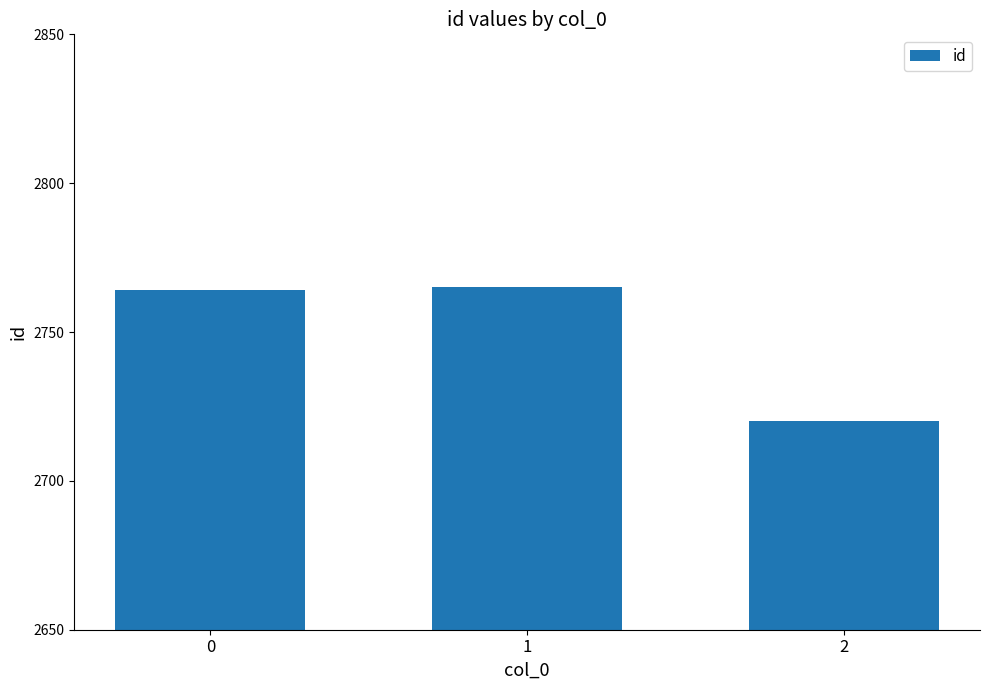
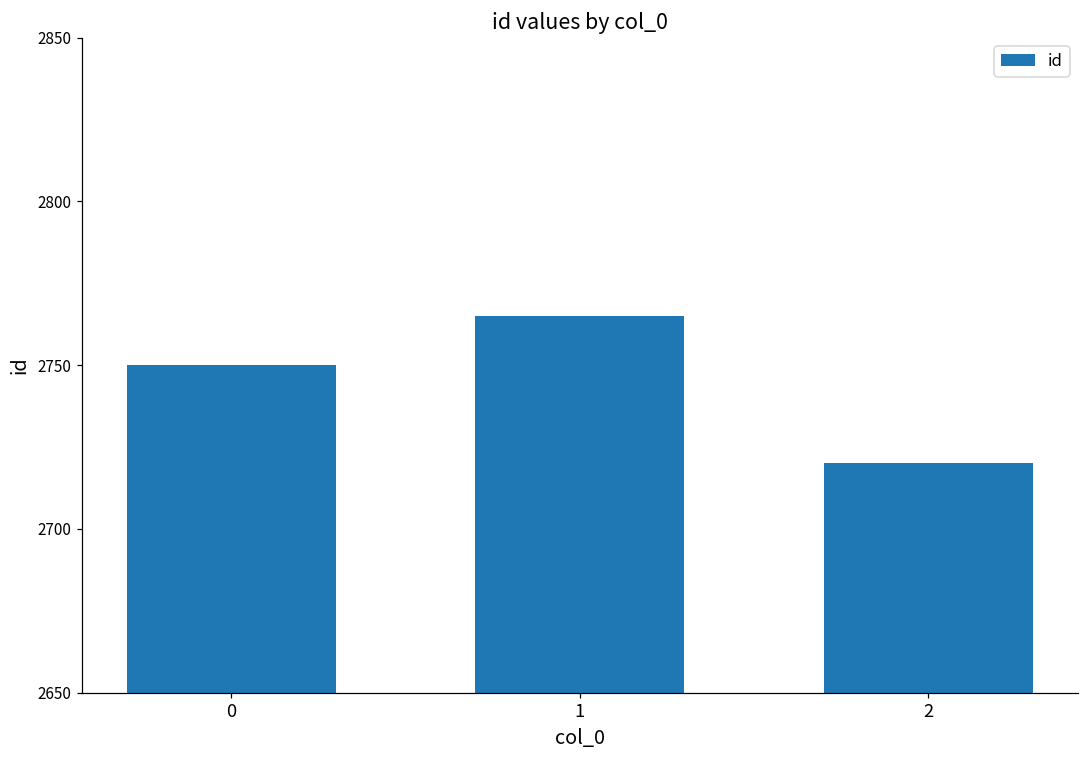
0: 2764 -> 2750
